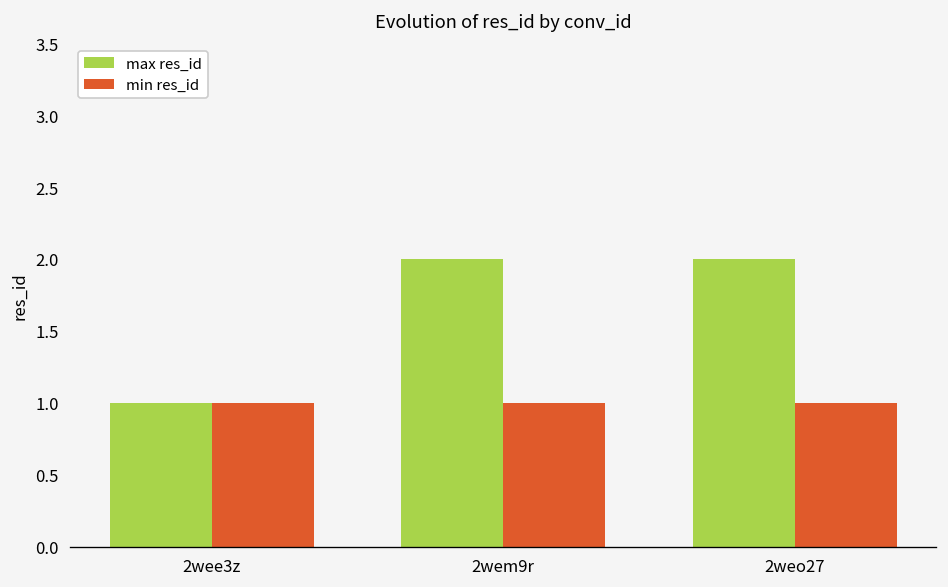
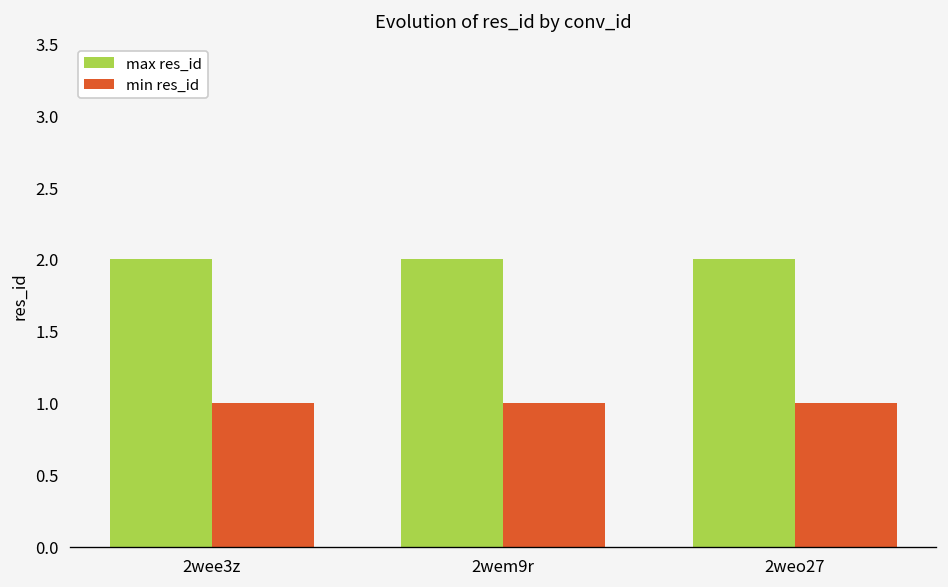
max res_id, 2wee3z: 1 -> 2
